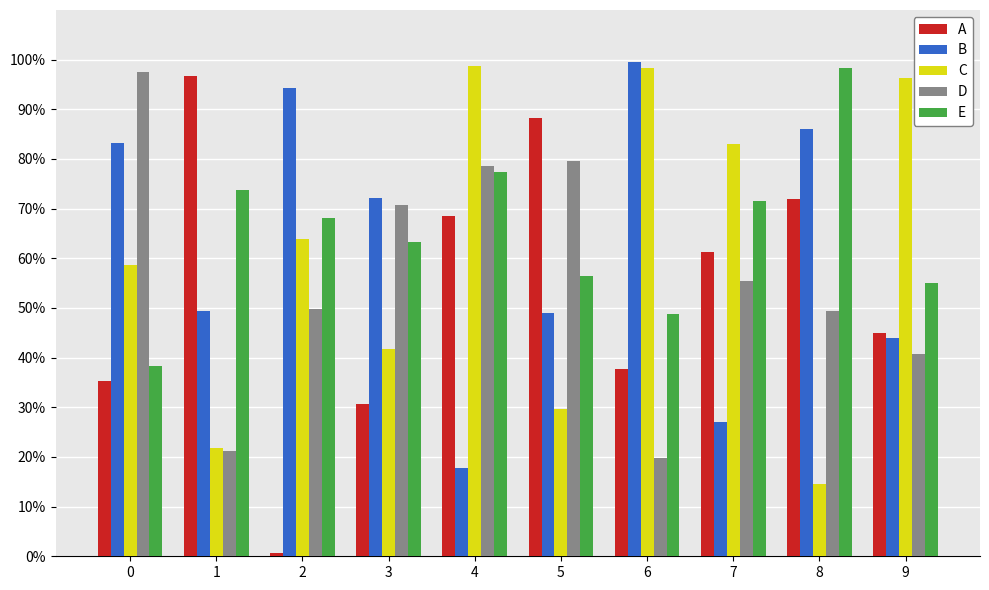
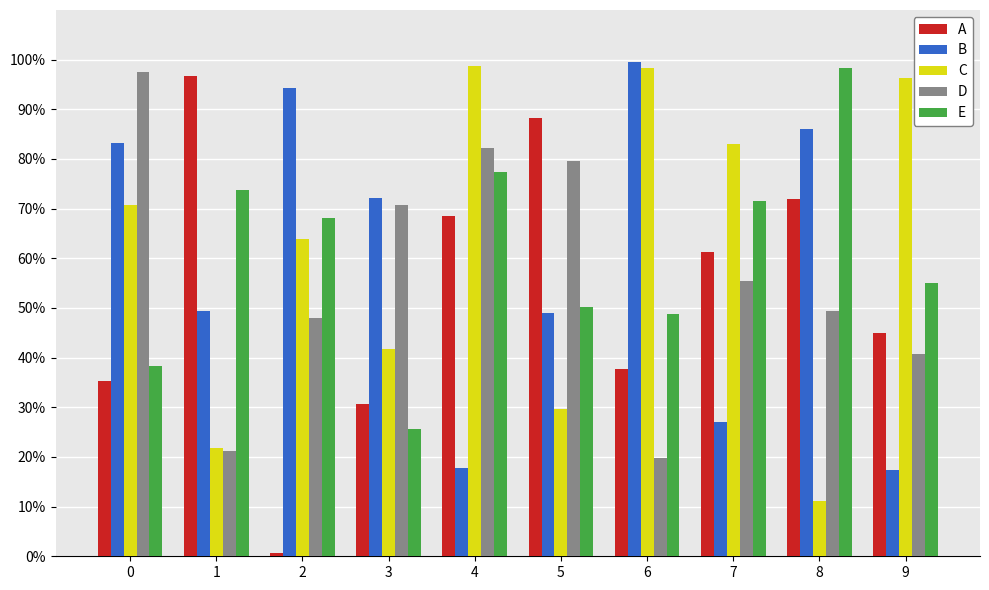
C, 0: 59% -> 71%
D, 2: 50% -> 48%
E, 3: 63% -> 26%
D, 4: 79% -> 82%
E, 5: 56% -> 50%
C, 8: 15% -> 11%
B, 9: 44% -> 17%
